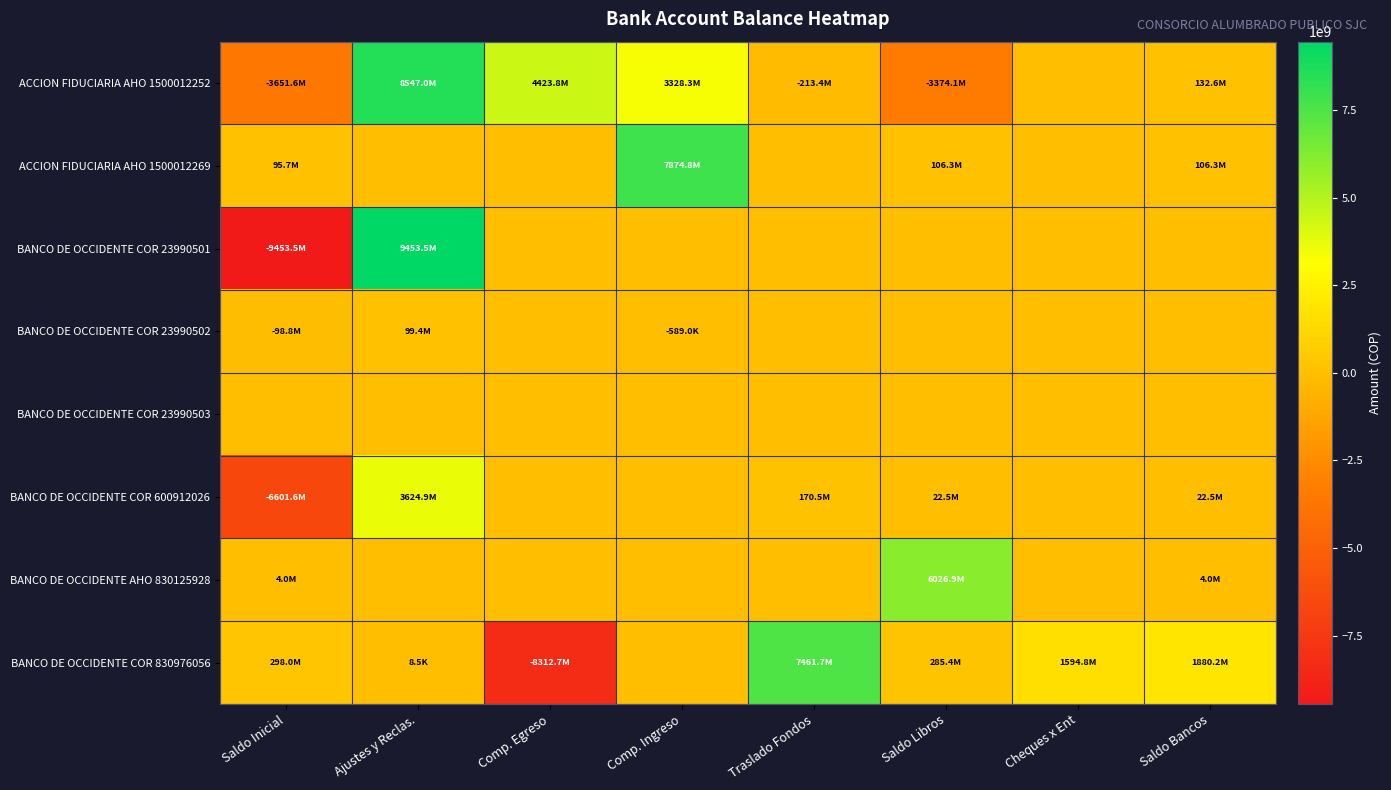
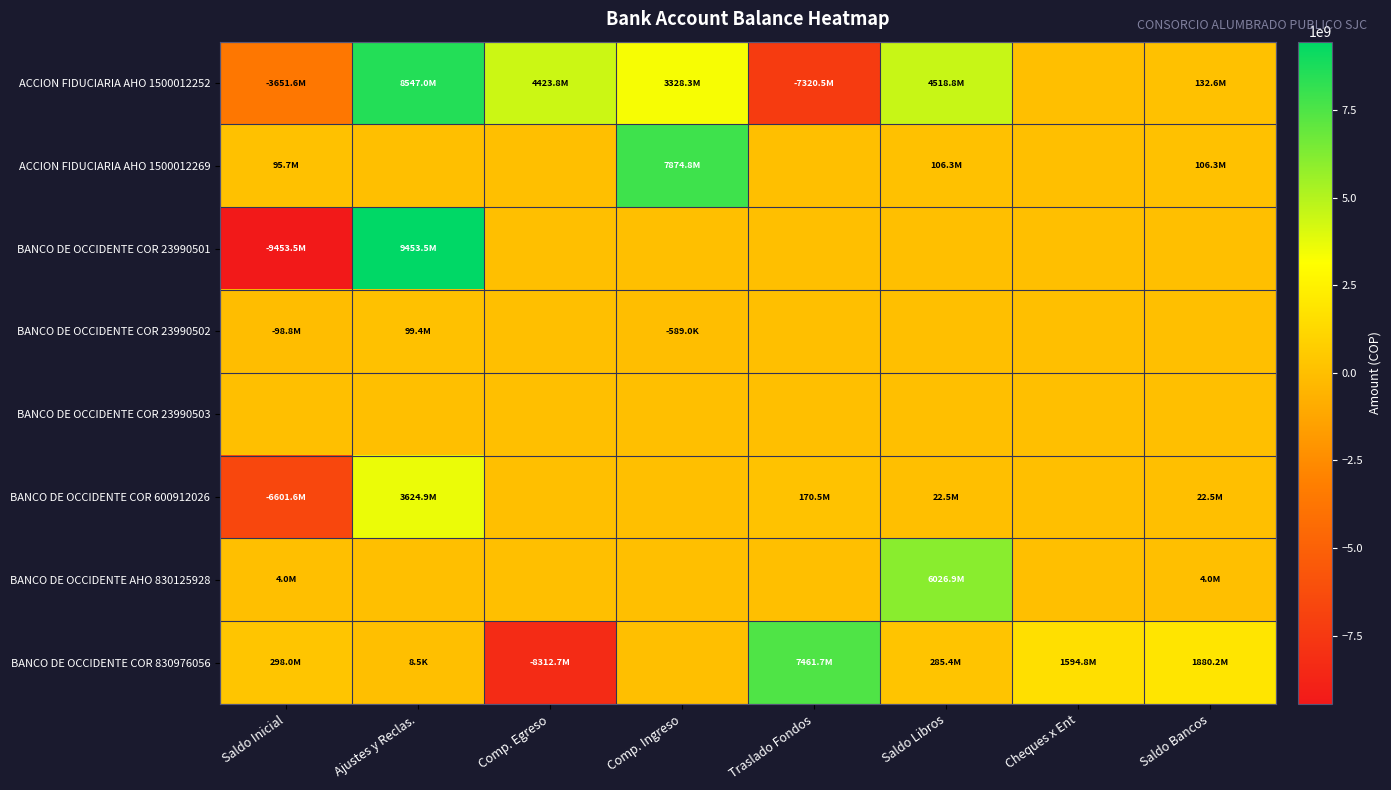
ACCION FIDUCIARIA AHO 1500012252, Traslado Fondos: -213.4M -> -7320.5M
ACCION FIDUCIARIA AHO 1500012252, Saldo Libros: -3374.1M -> 4518.8M
